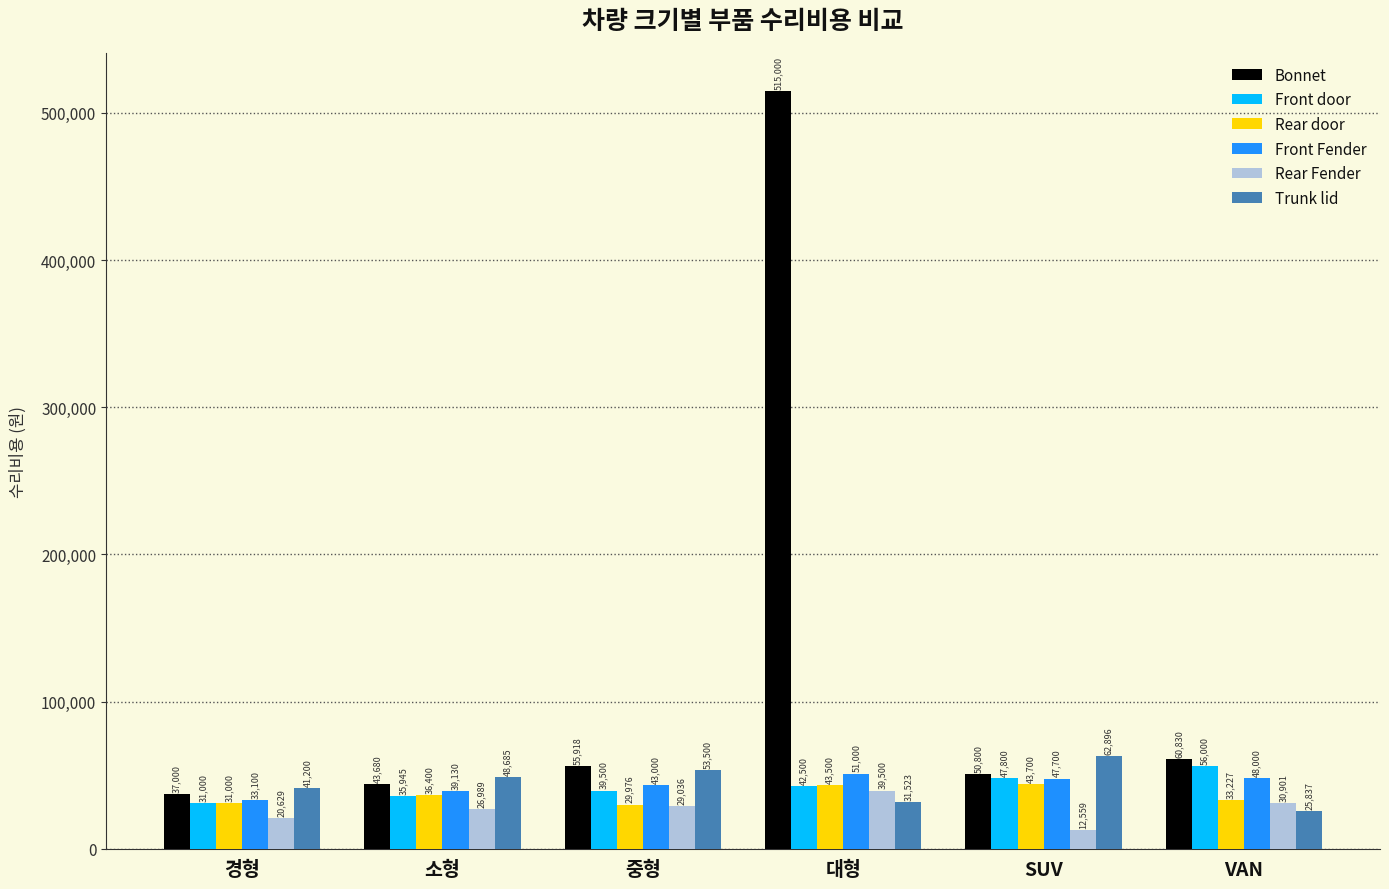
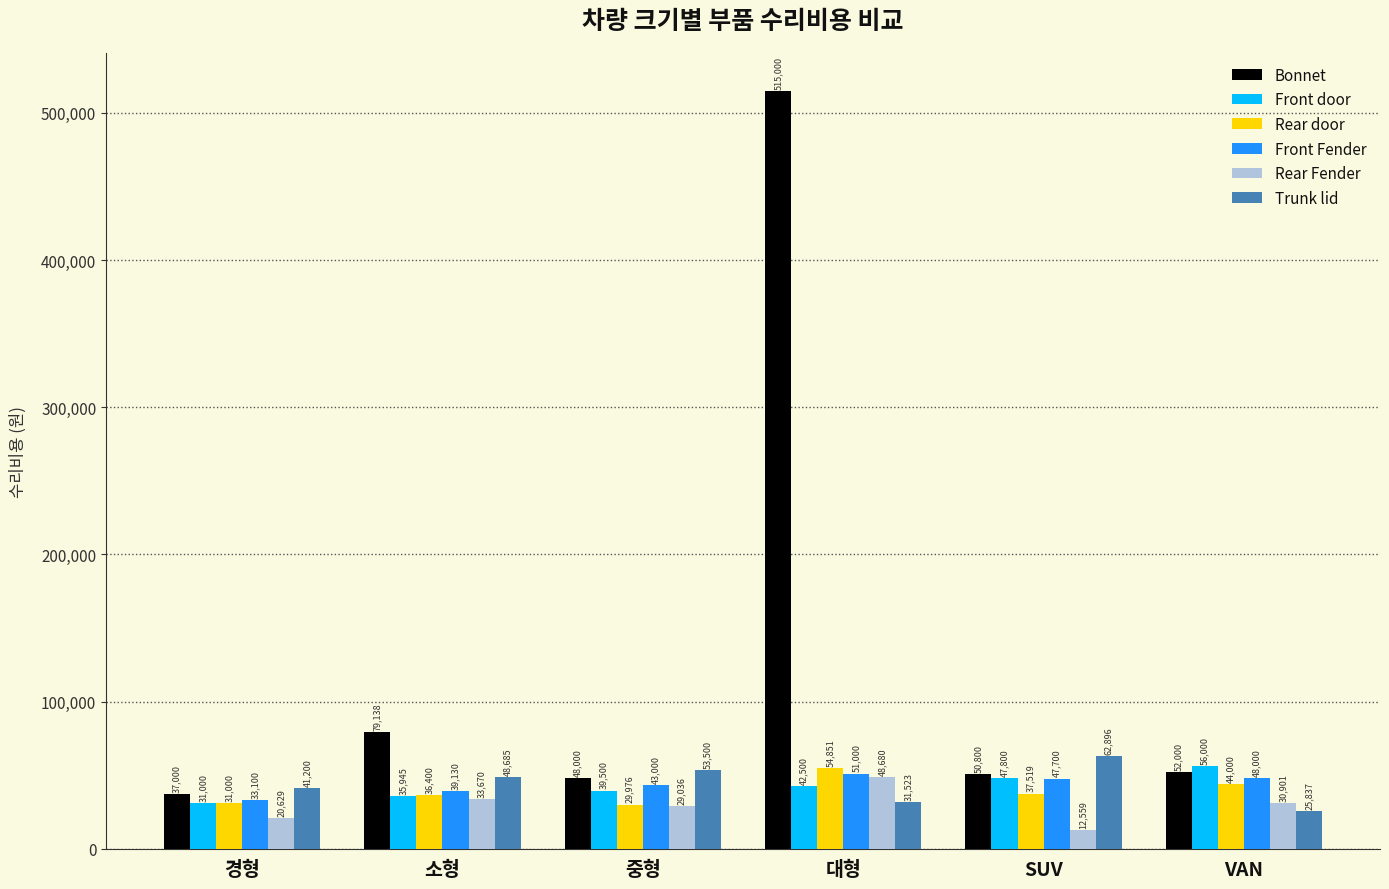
Bonnet, 소형: 43,680 -> 79,138
Rear Fender, 소형: 26,989 -> 33,670
Bonnet, 중형: 55,918 -> 48,000
Rear door, 대형: 43,500 -> 54,851
Rear Fender, 대형: 39,500 -> 48,680
Rear door, SUV: 43,700 -> 37,519
Bonnet, VAN: 60,830 -> 52,000
Rear door, VAN: 33,227 -> 44,000
